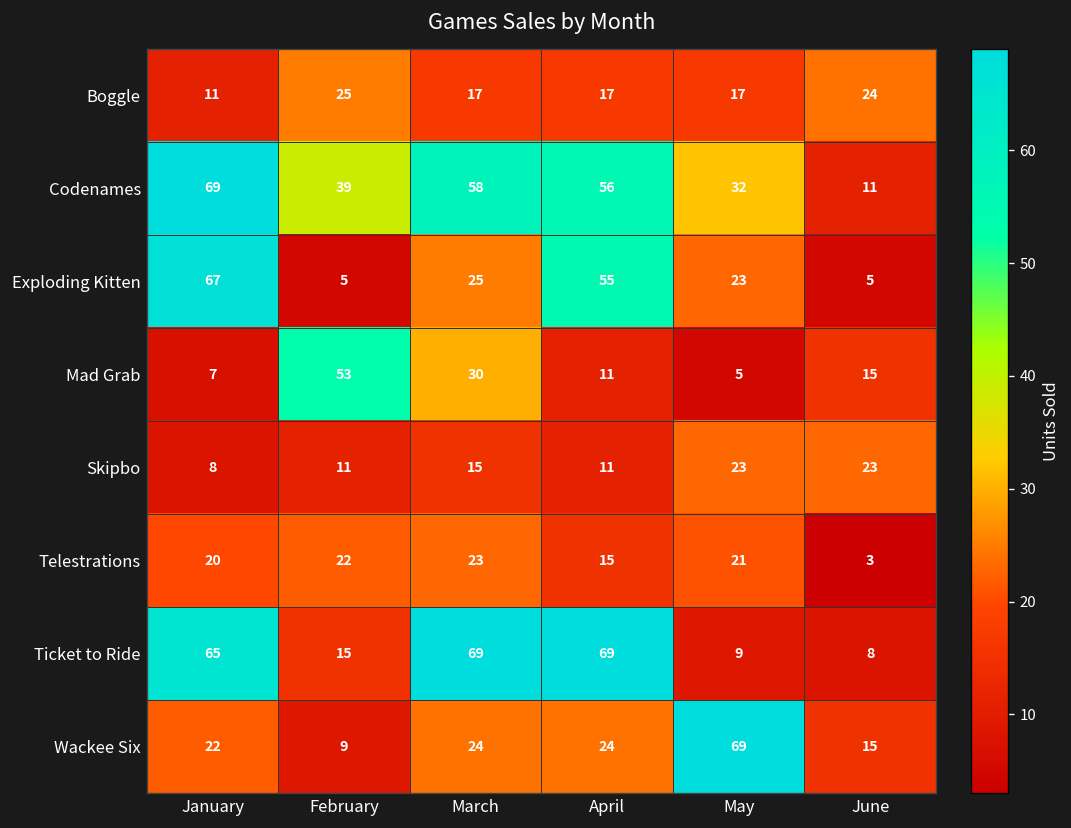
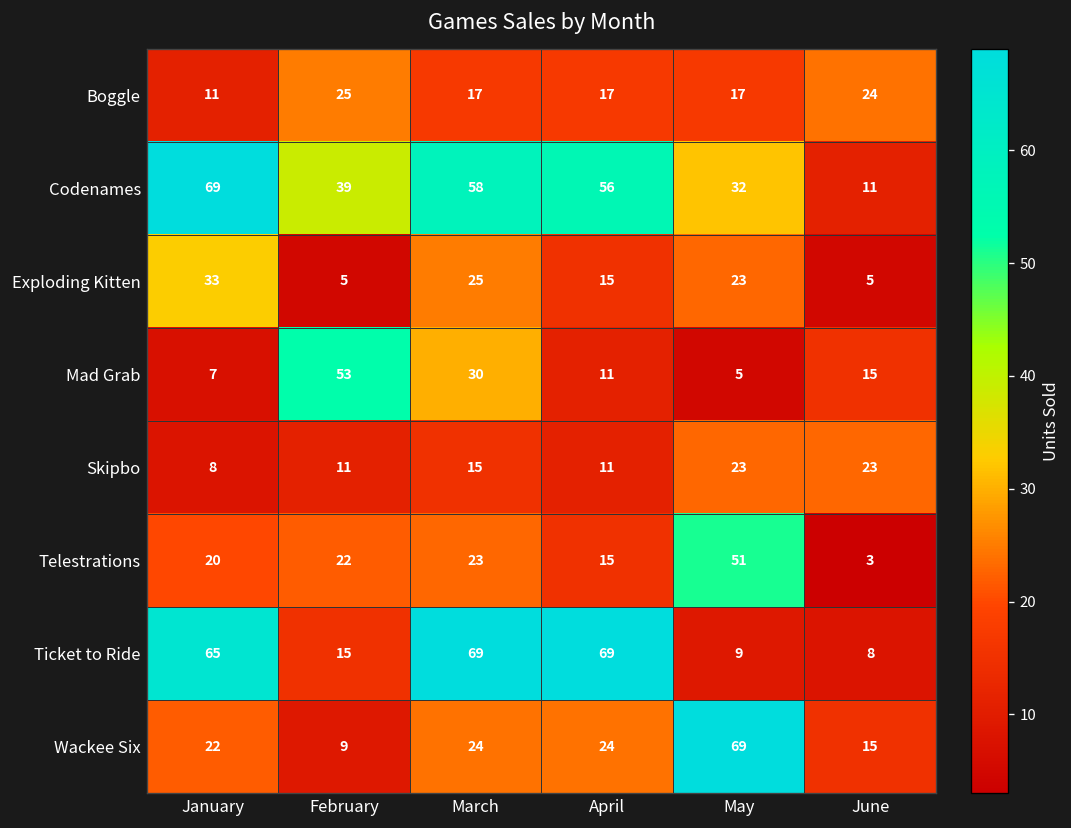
Exploding Kitten, January: 67 -> 33
Exploding Kitten, April: 55 -> 15
Telestrations, May: 21 -> 51
